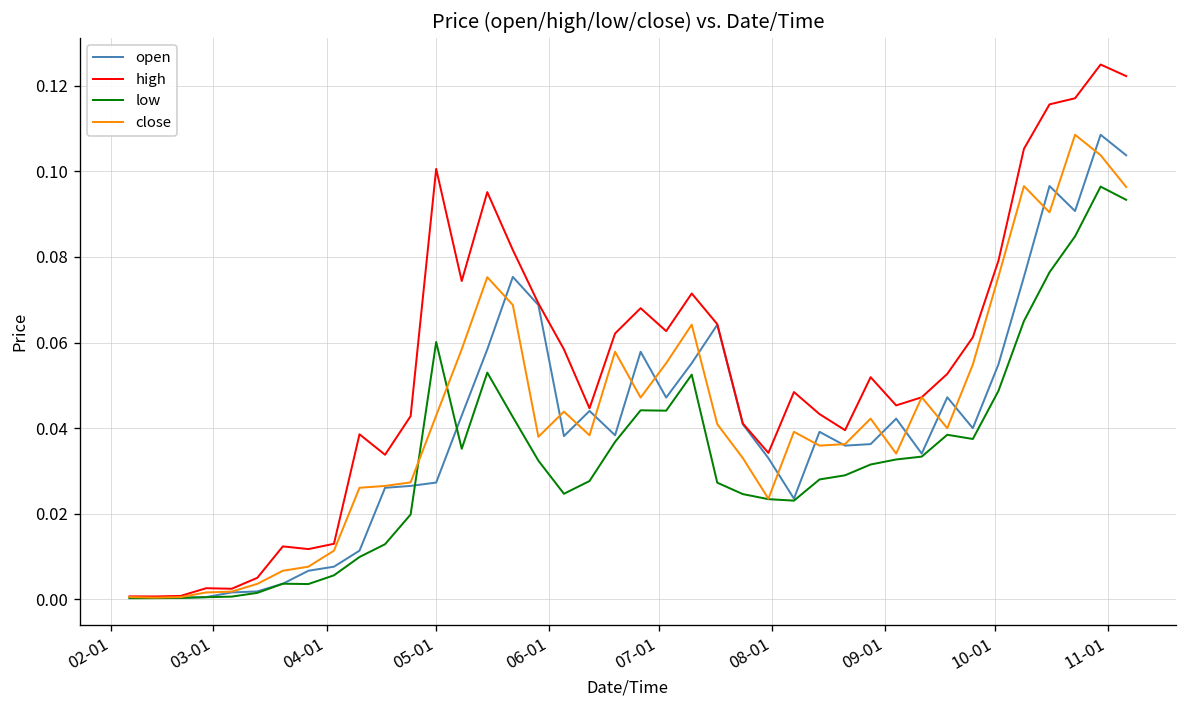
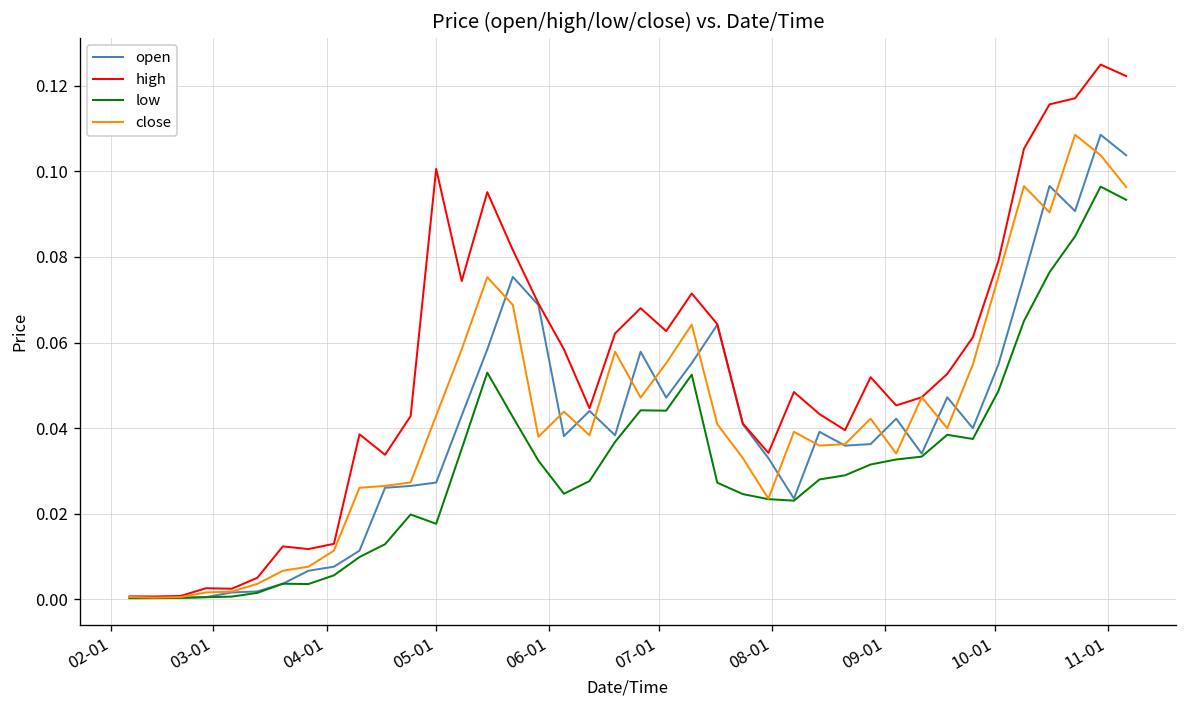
low, 05-01: 0.060 -> 0.018
